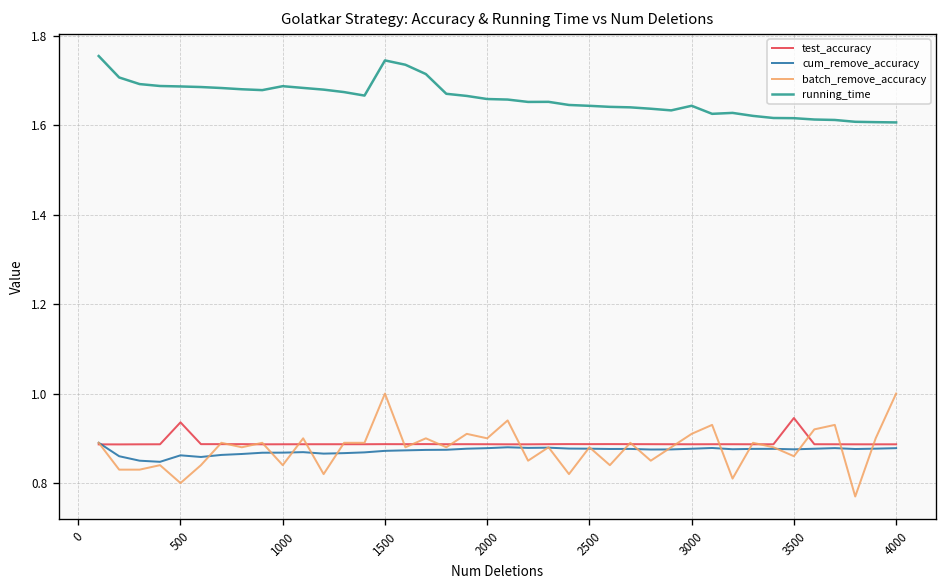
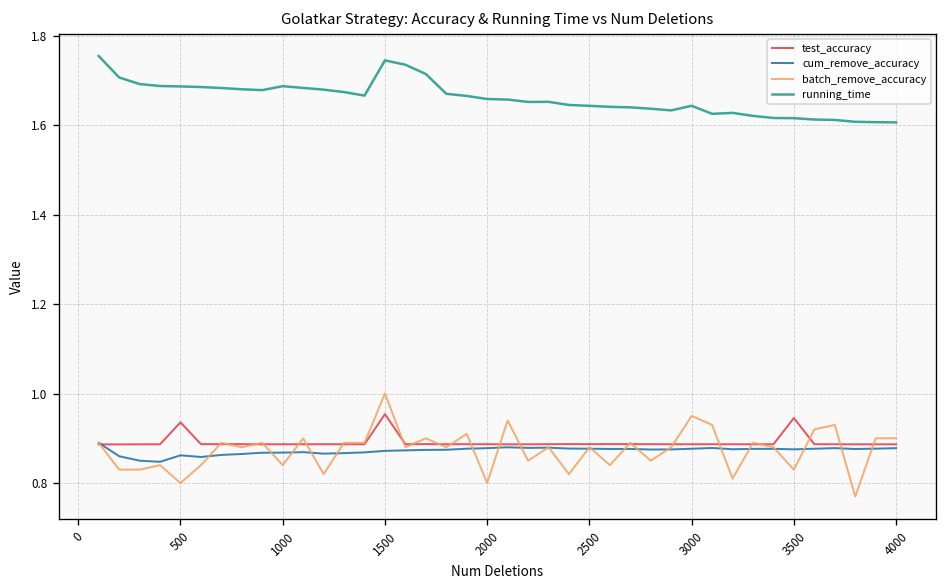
test_accuracy, 1500: 0.89 -> 0.95
batch_remove_accuracy, 2000: 0.9 -> 0.8
batch_remove_accuracy, 3000: 0.91 -> 0.95
batch_remove_accuracy, 3500: 0.86 -> 0.83
batch_remove_accuracy, 4000: 1.0 -> 0.9
